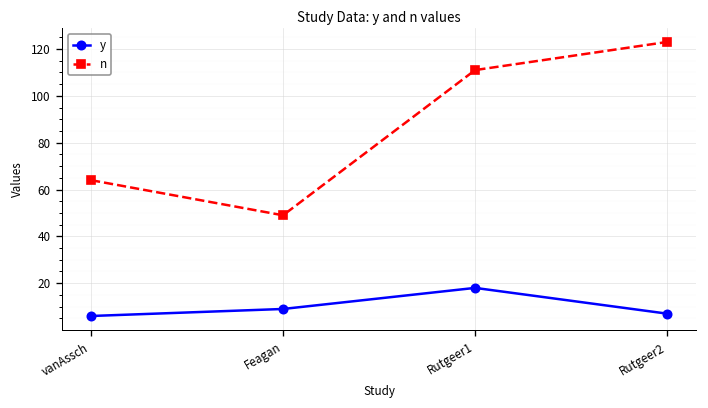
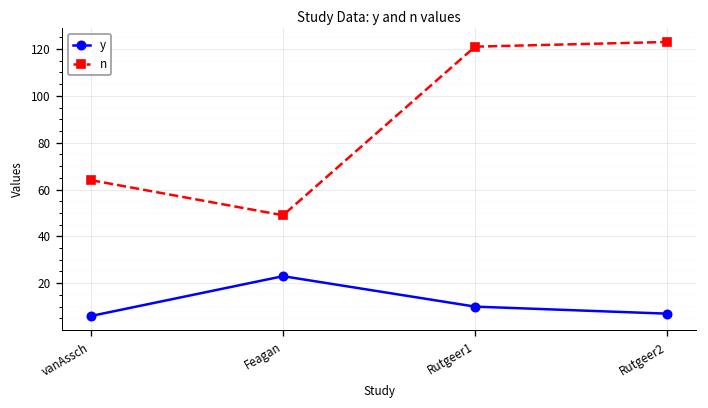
y, Feagan: 9 -> 23
y, Rutgeer1: 18 -> 10
n, Rutgeer1: 111 -> 121
